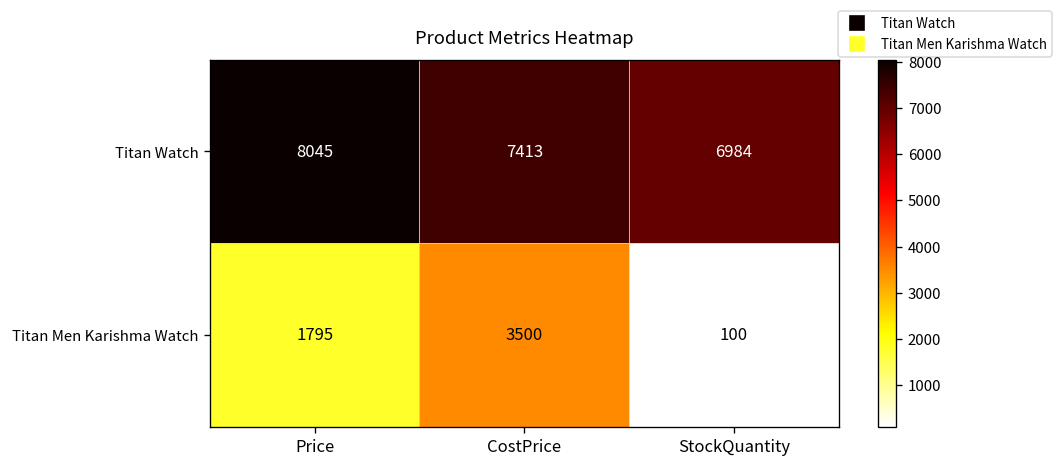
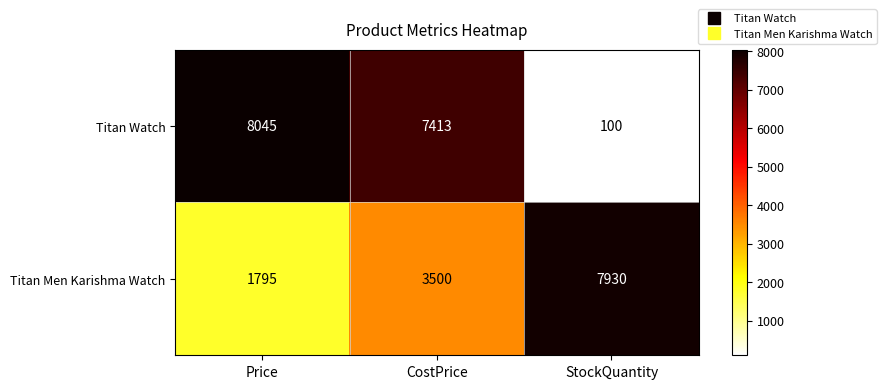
Titan Watch, StockQuantity: 6984 -> 100
Titan Men Karishma Watch, StockQuantity: 100 -> 7930
